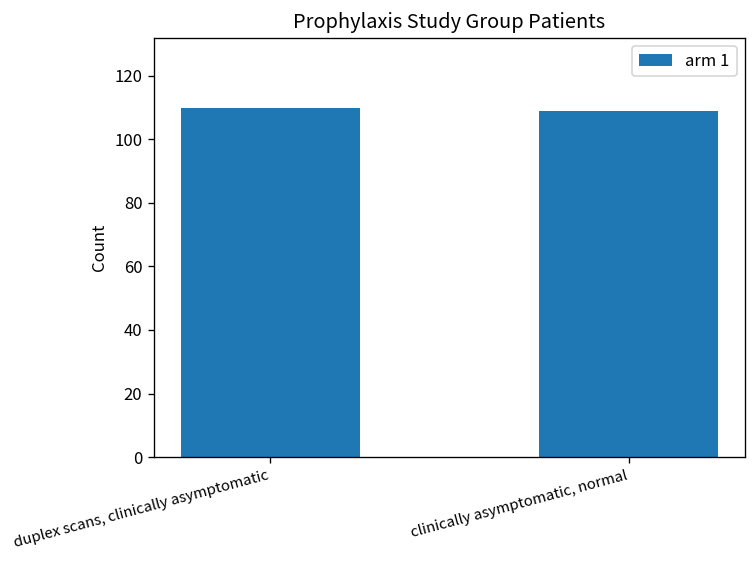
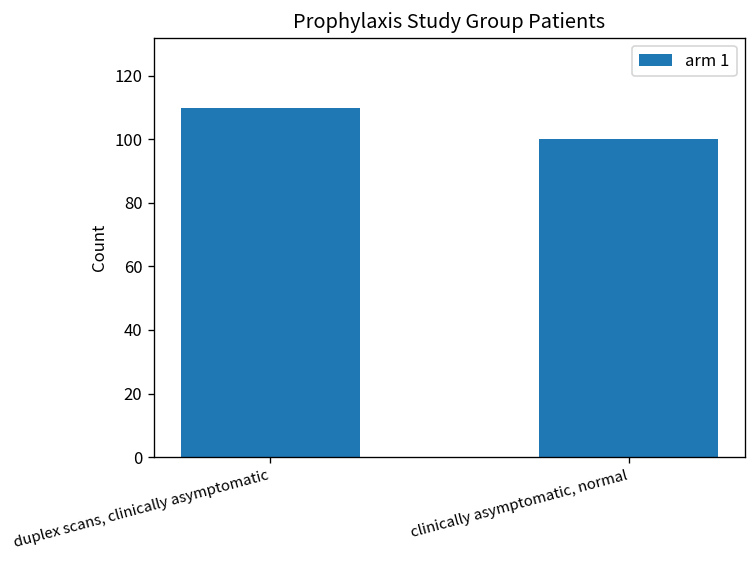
clinically asymptomatic, normal: 109 -> 100
